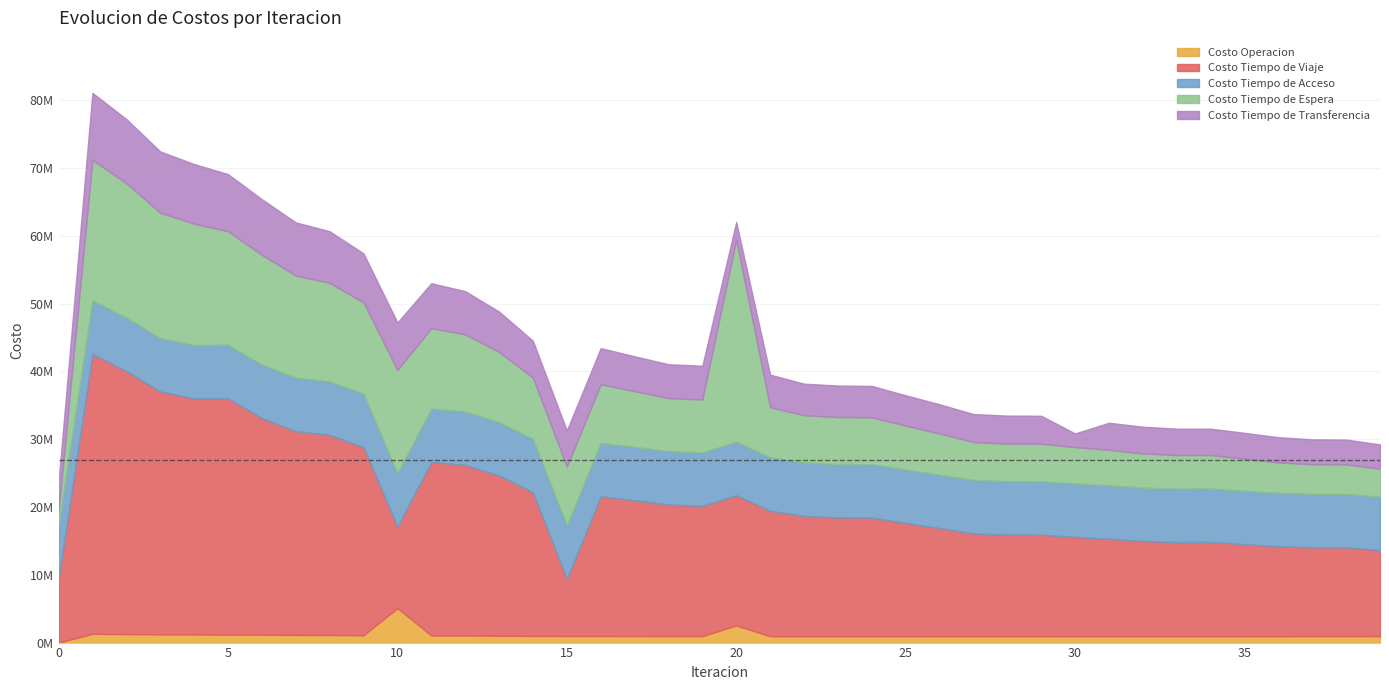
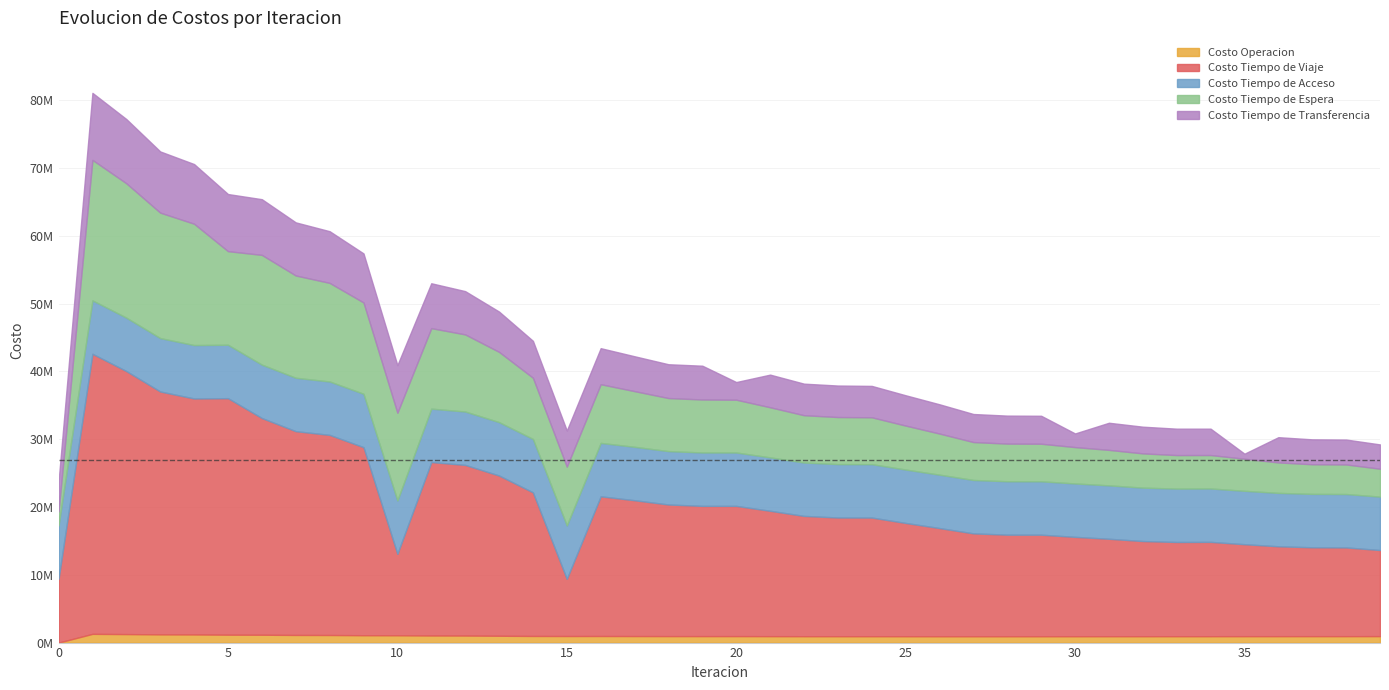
Costo Tiempo de Espera, 5: 17000000 -> 14000000
Costo Operacion, 10: 5000000 -> 1000000
Costo Tiempo de Espera, 10: 15000000 -> 13000000
Costo Operacion, 20: 3000000 -> 1000000
Costo Tiempo de Espera, 20: 30000000 -> 8000000
Costo Tiempo de Transferencia, 35: 4000000 -> 1000000
